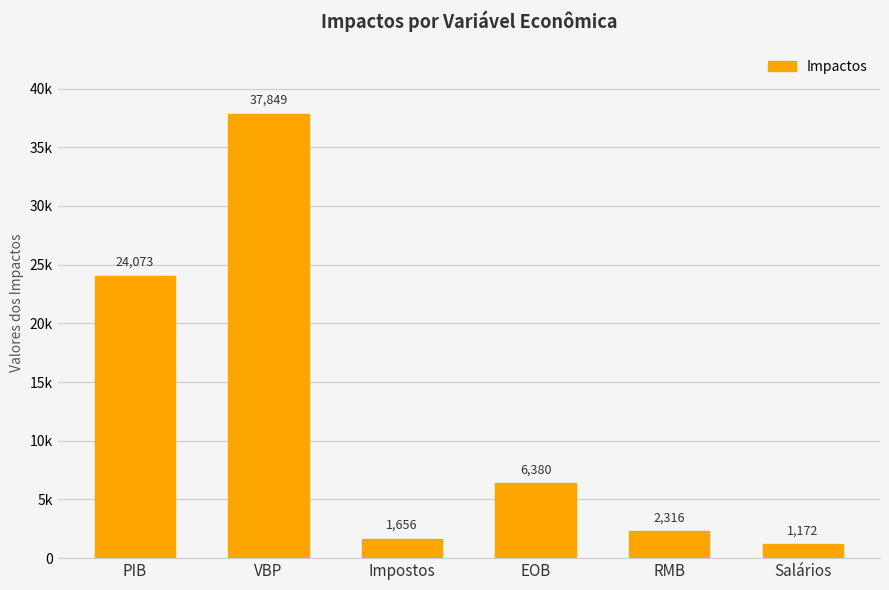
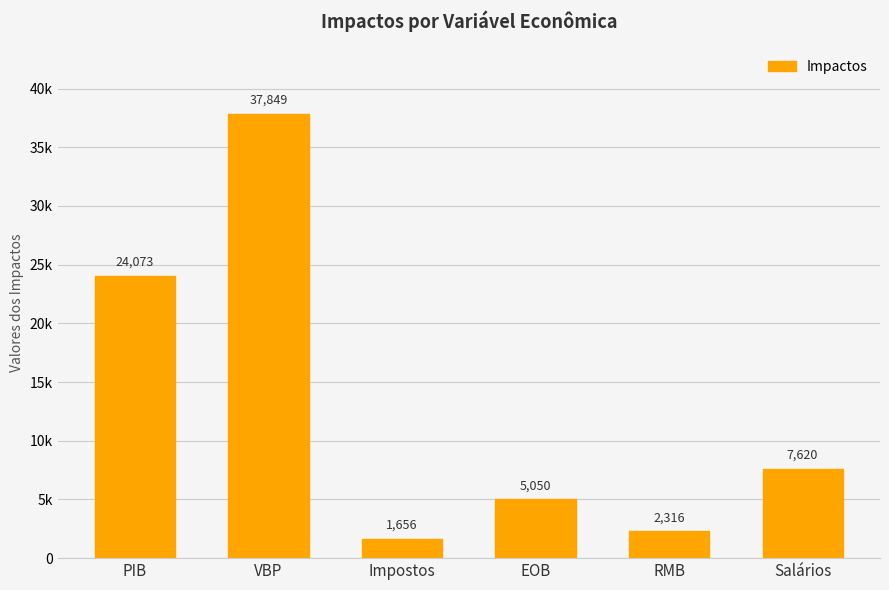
EOB: 6,380 -> 5,050
Salários: 1,172 -> 7,620
